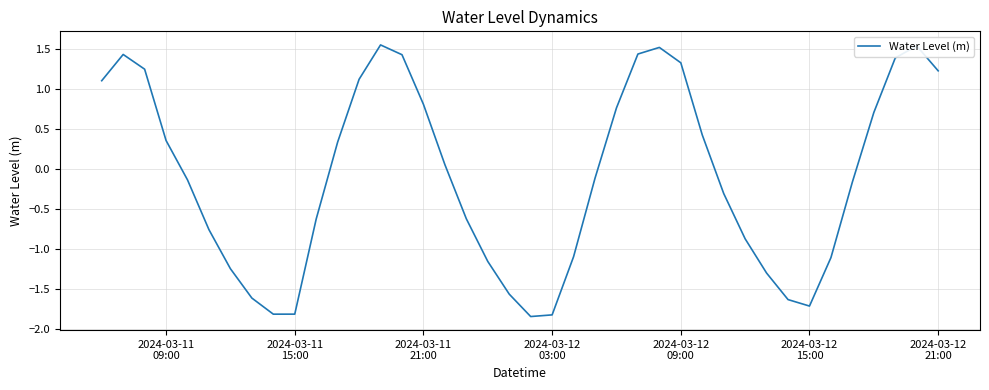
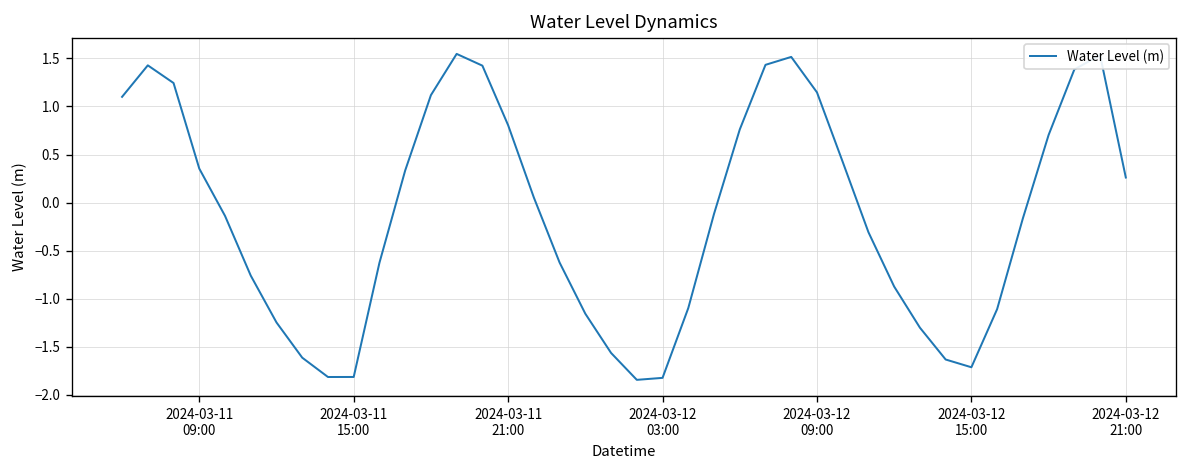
2024-03-12 09:00: 1.3 -> 1.1
2024-03-12 21:00: 1.2 -> 0.3
